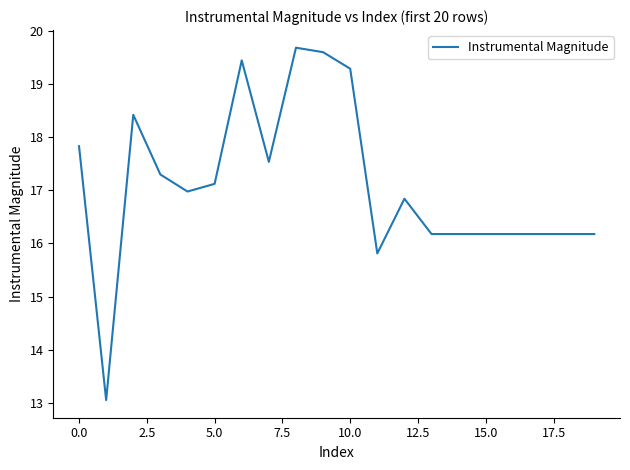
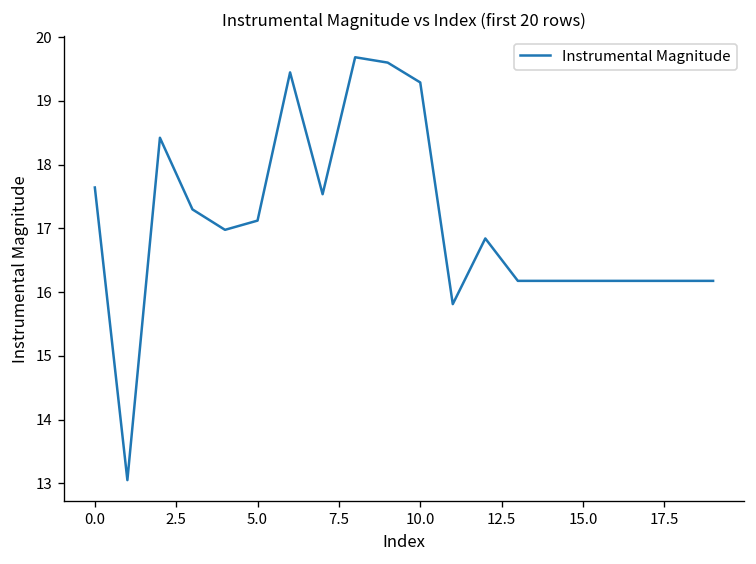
0.0: 17.8 -> 17.6
